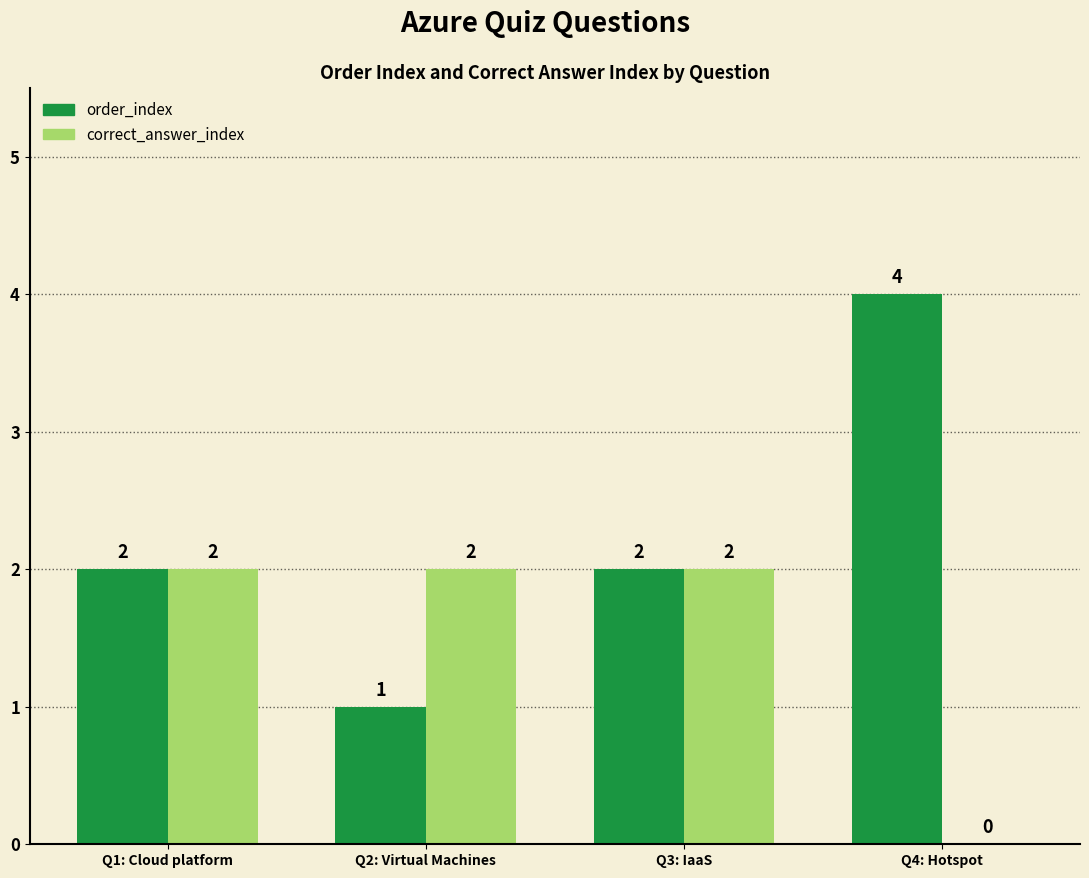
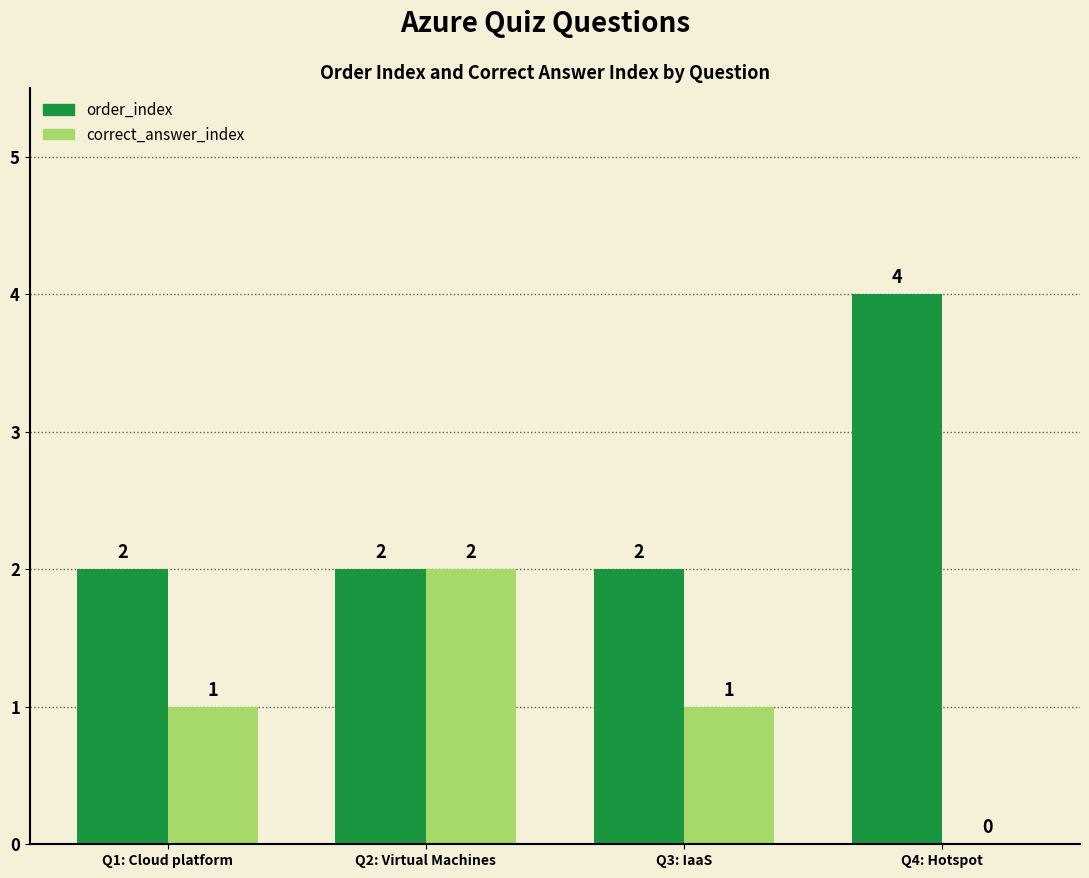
correct_answer_index, Q1: Cloud platform: 2 -> 1
order_index, Q2: Virtual Machines: 1 -> 2
correct_answer_index, Q3: IaaS: 2 -> 1
